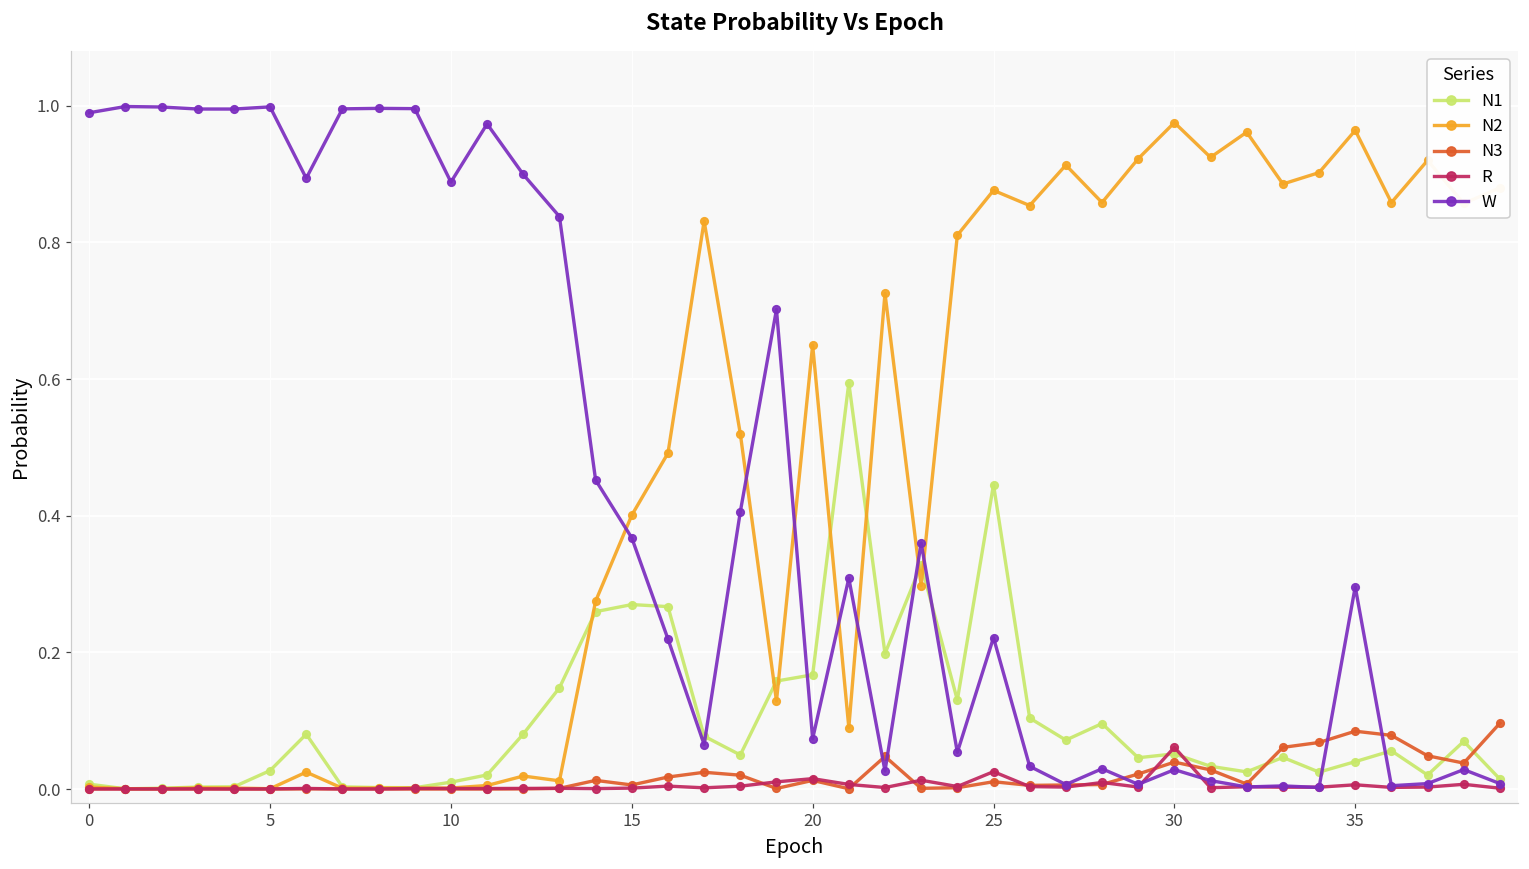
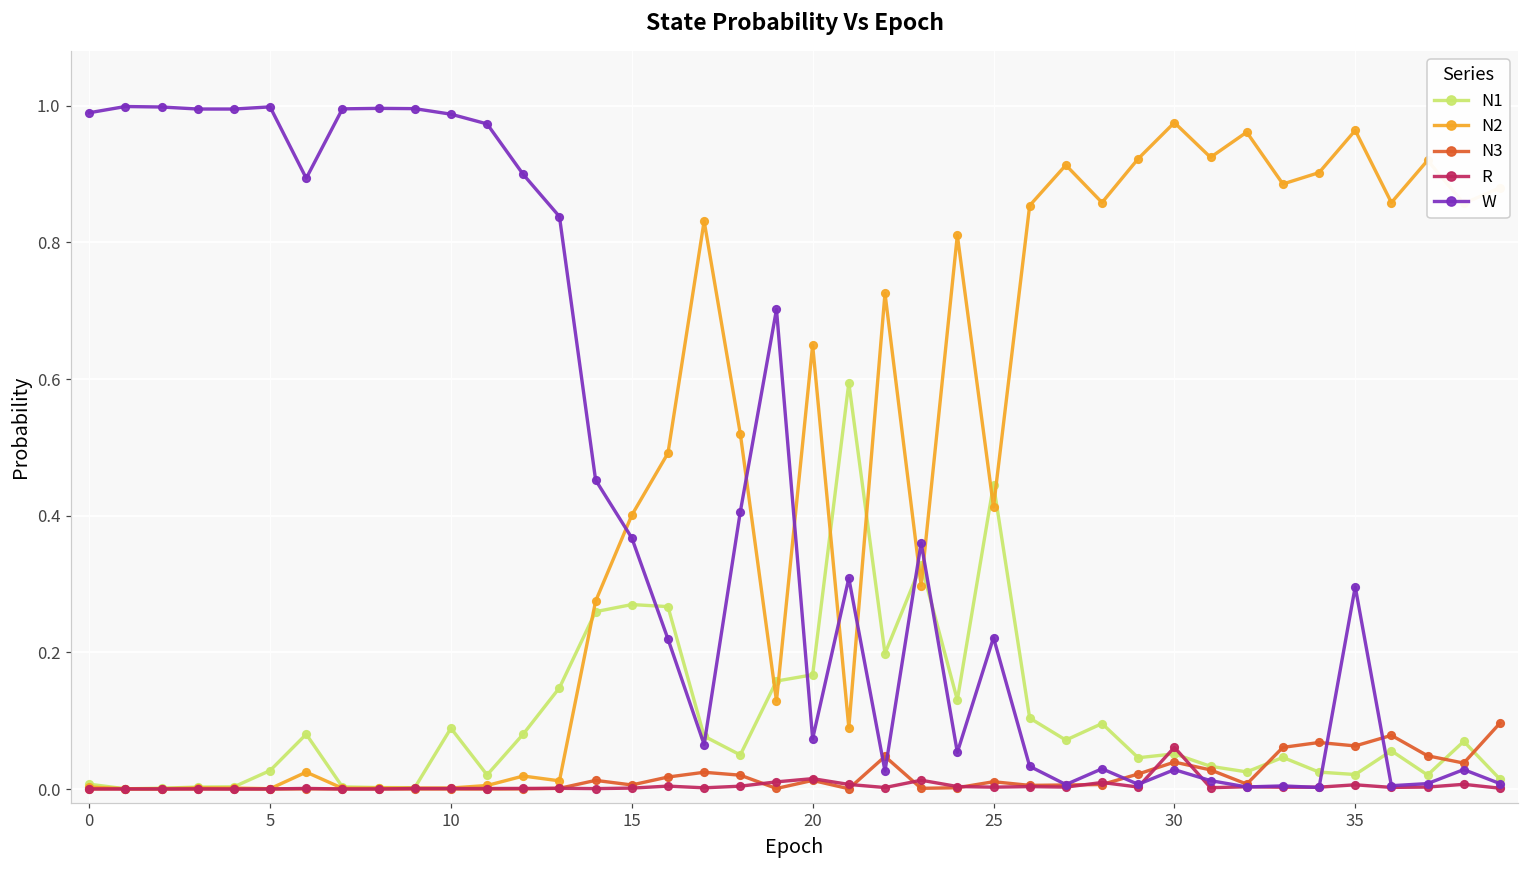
N1, 10: 0.01 -> 0.09
W, 10: 0.89 -> 0.99
N2, 25: 0.88 -> 0.41
R, 25: 0.03 -> 0.00
N1, 35: 0.04 -> 0.02
N3, 35: 0.08 -> 0.06
